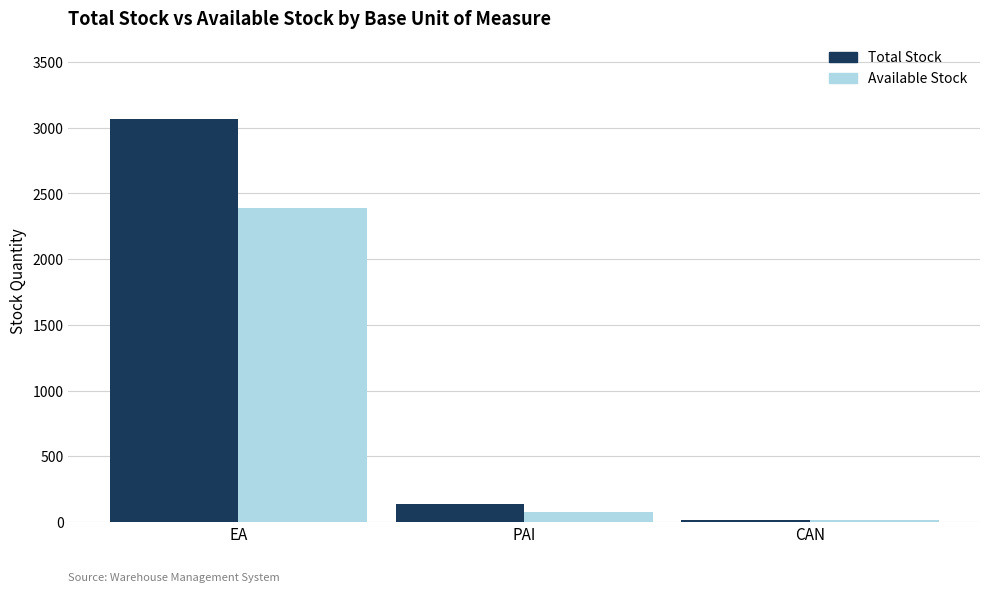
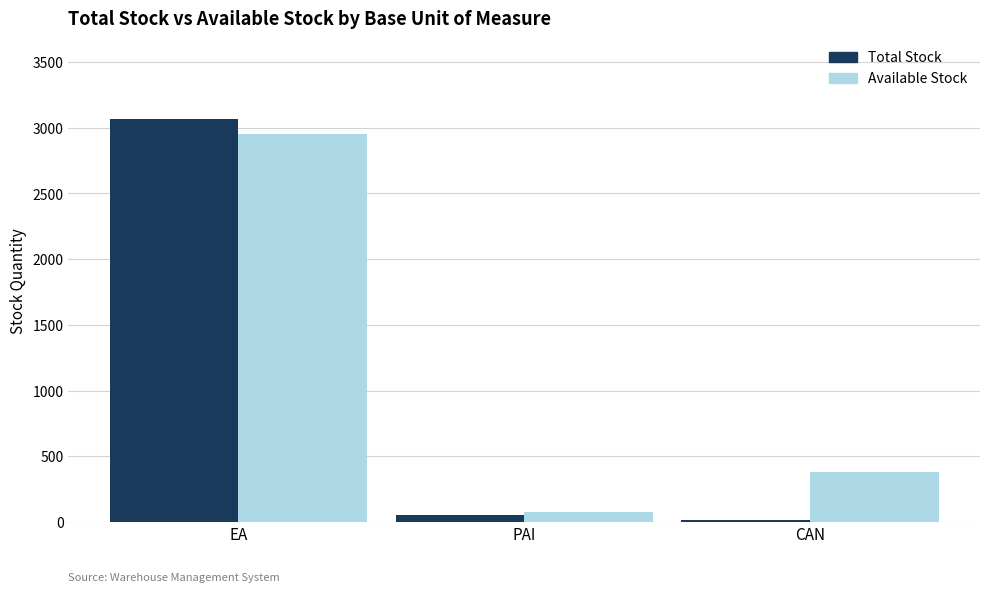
Available Stock, EA: 2390 -> 2950
Total Stock, PAI: 140 -> 50
Available Stock, CAN: 10 -> 380
